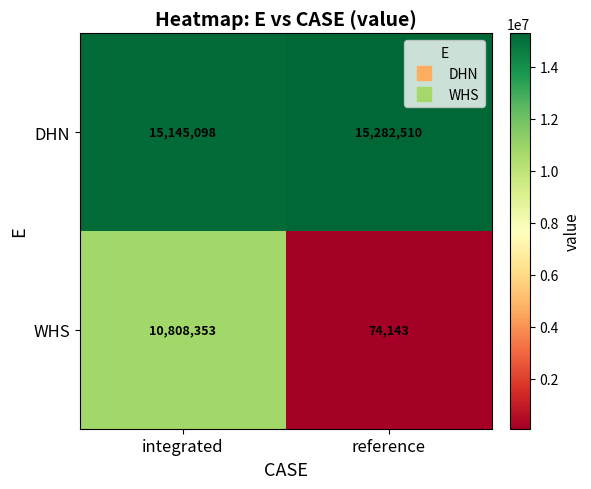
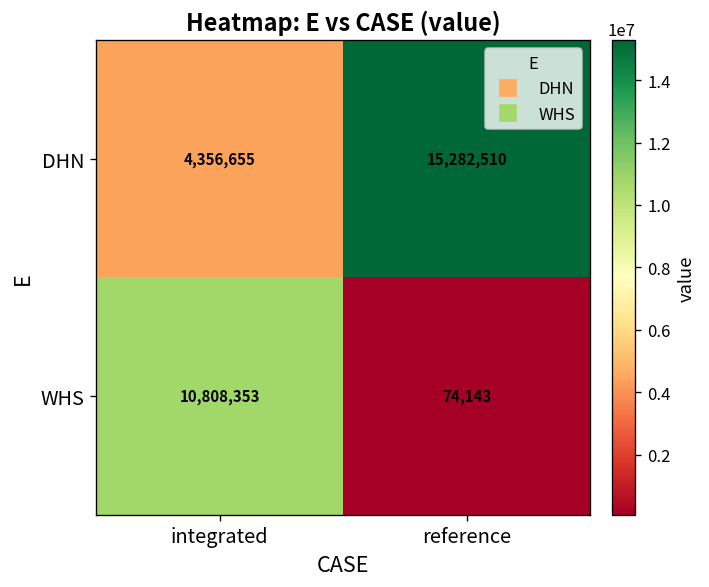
DHN, integrated: 15,145,098 -> 4,356,655
